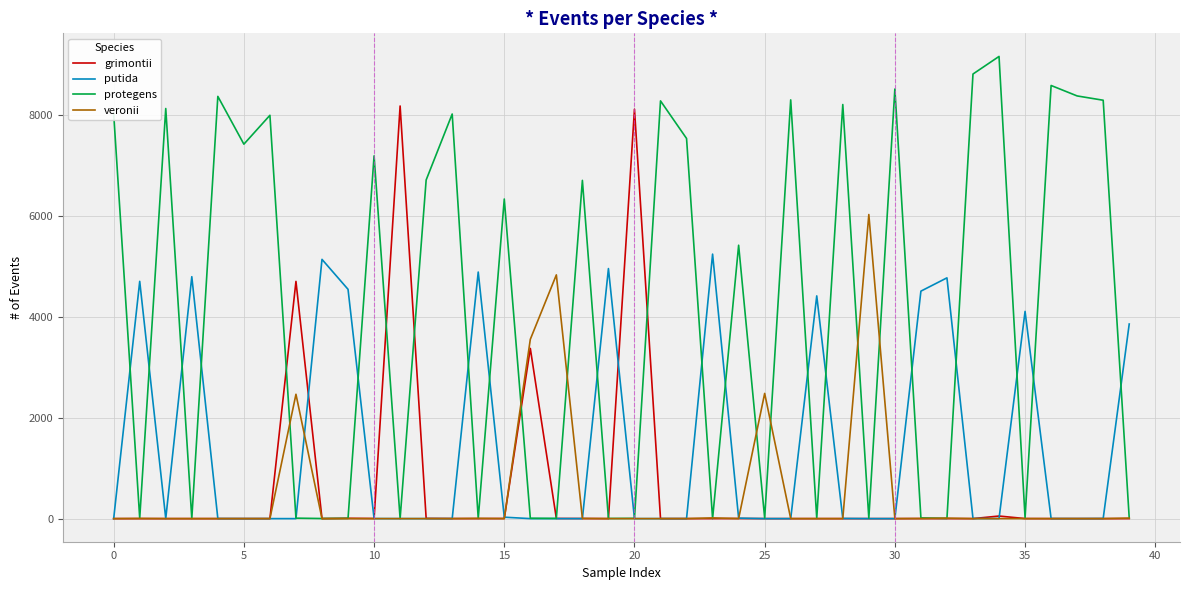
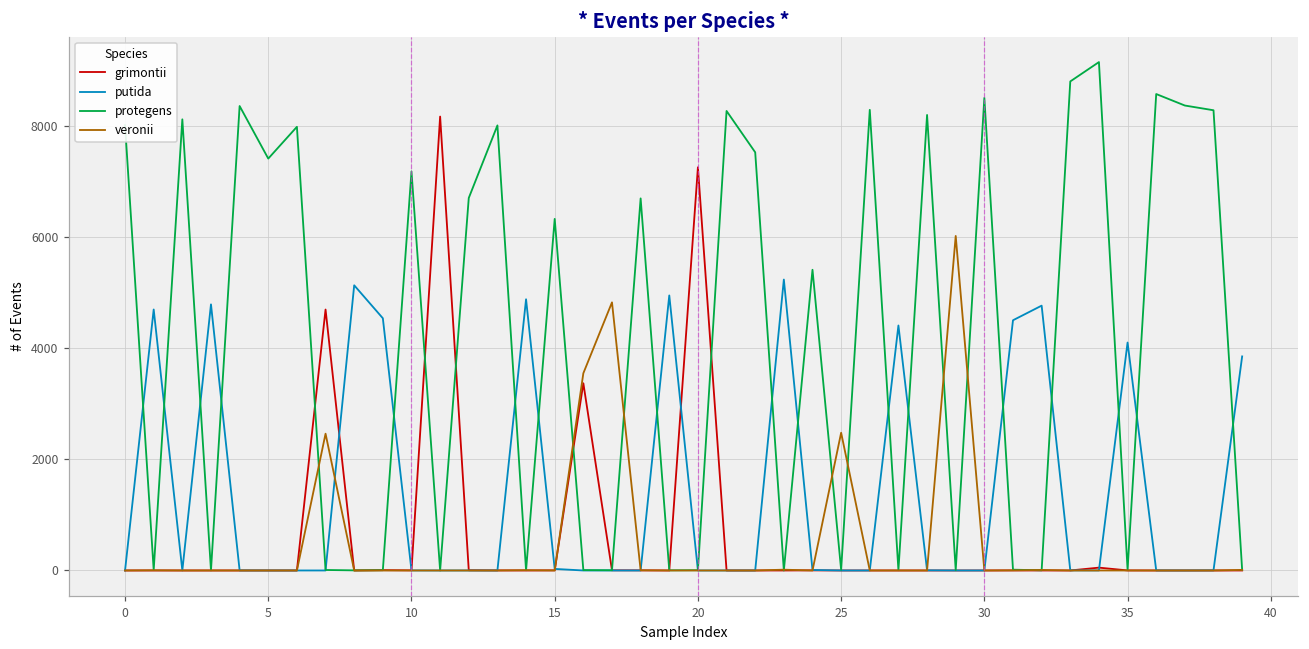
grimontii, 20: 8100 -> 7300
